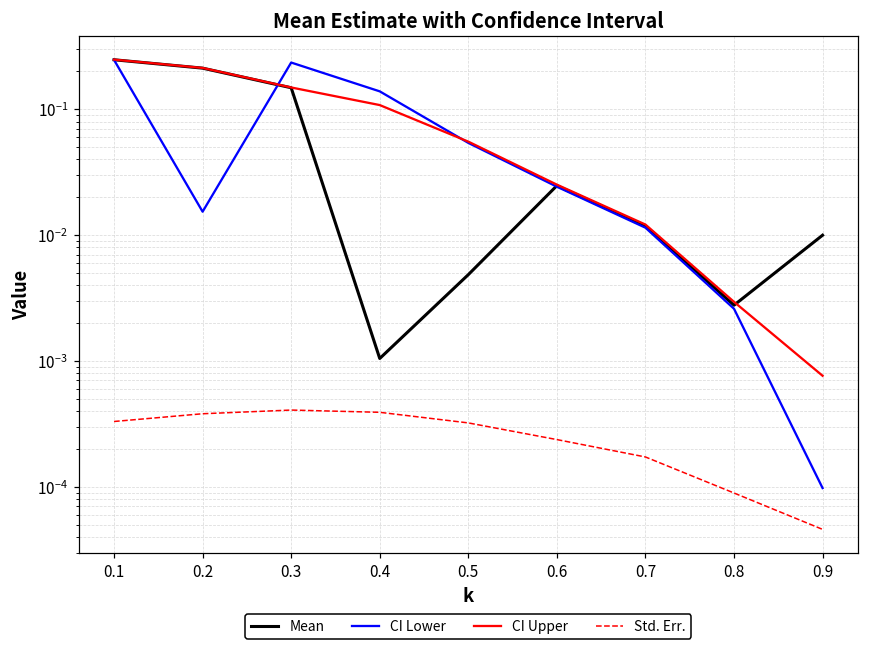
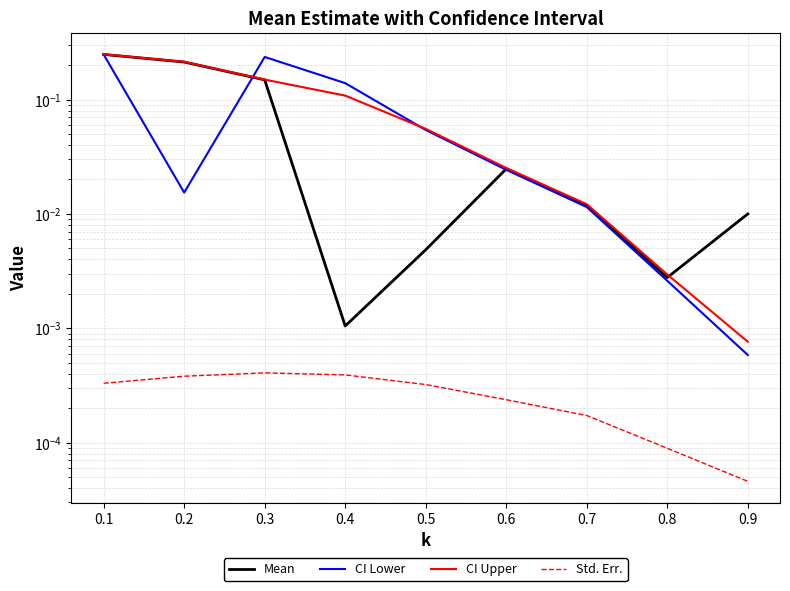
CI Lower, 0.9: 0.00010 -> 0.0006
